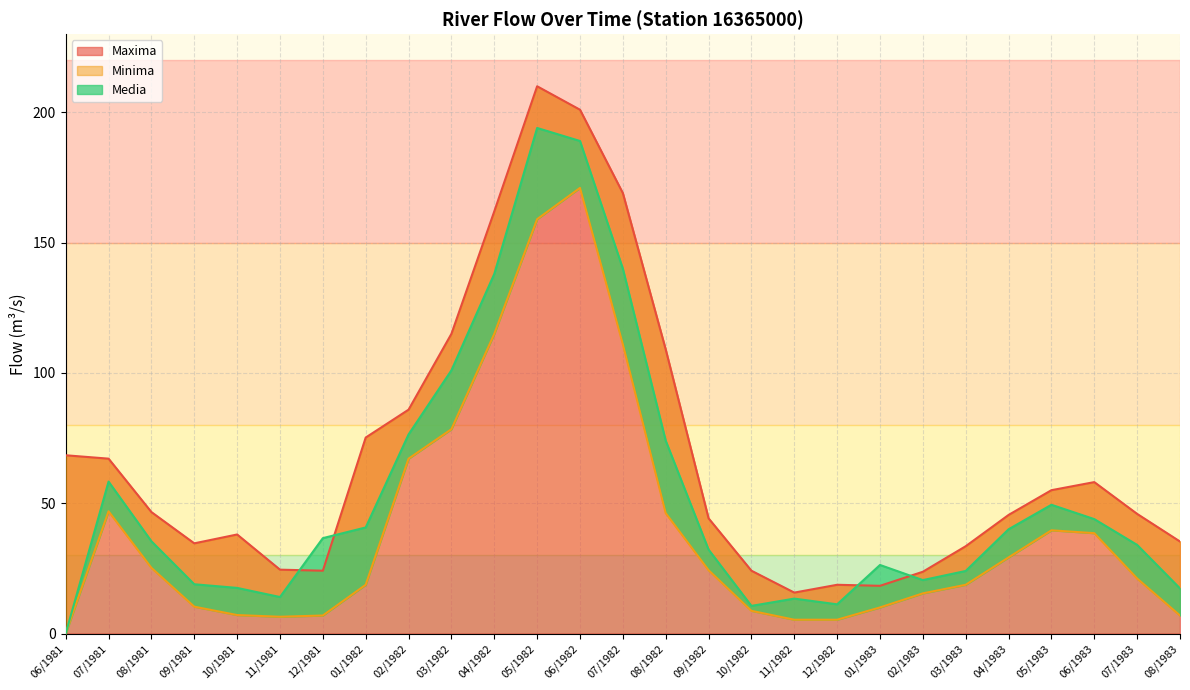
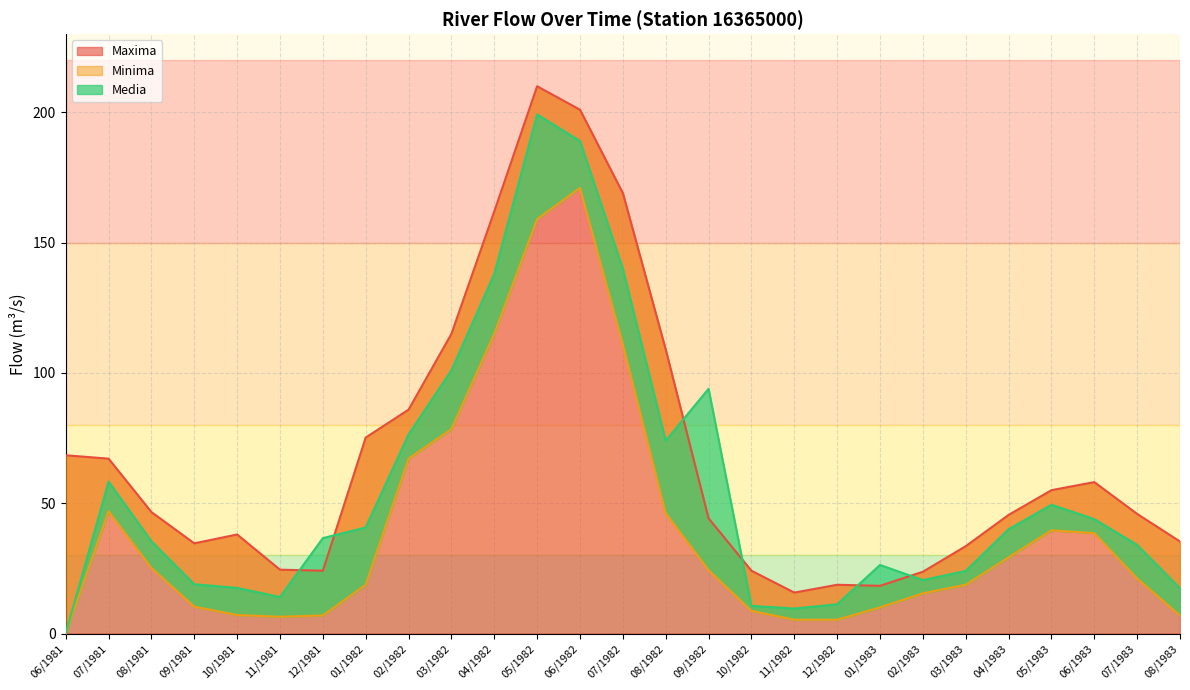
Media, 05/1982: 194 -> 199
Media, 09/1982: 32 -> 94
Media, 11/1982: 13 -> 10
